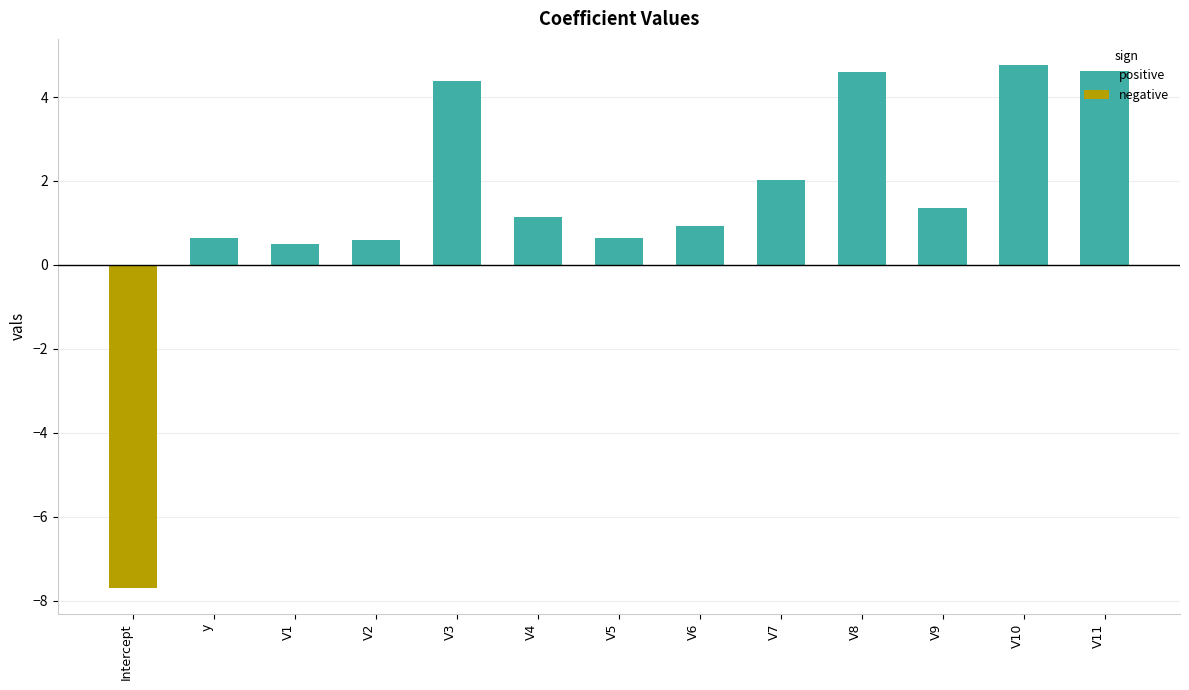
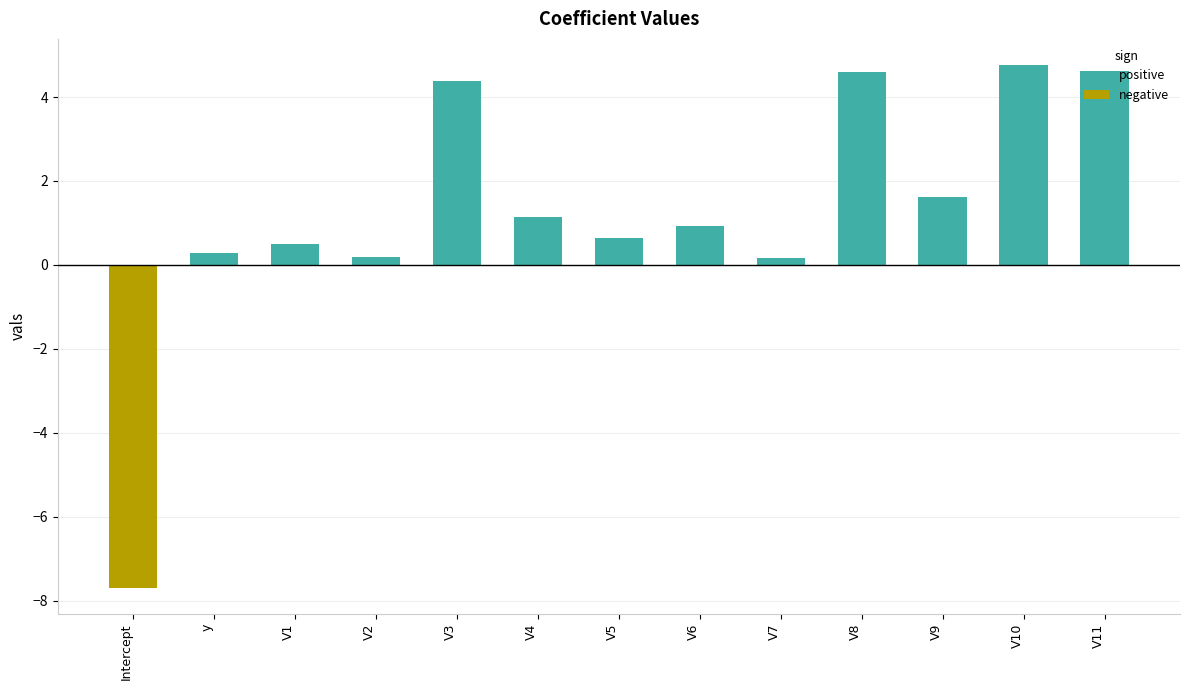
positive, y: 0.6 -> 0.3
positive, V2: 0.6 -> 0.2
positive, V7: 2.0 -> 0.2
positive, V9: 1.4 -> 1.6
